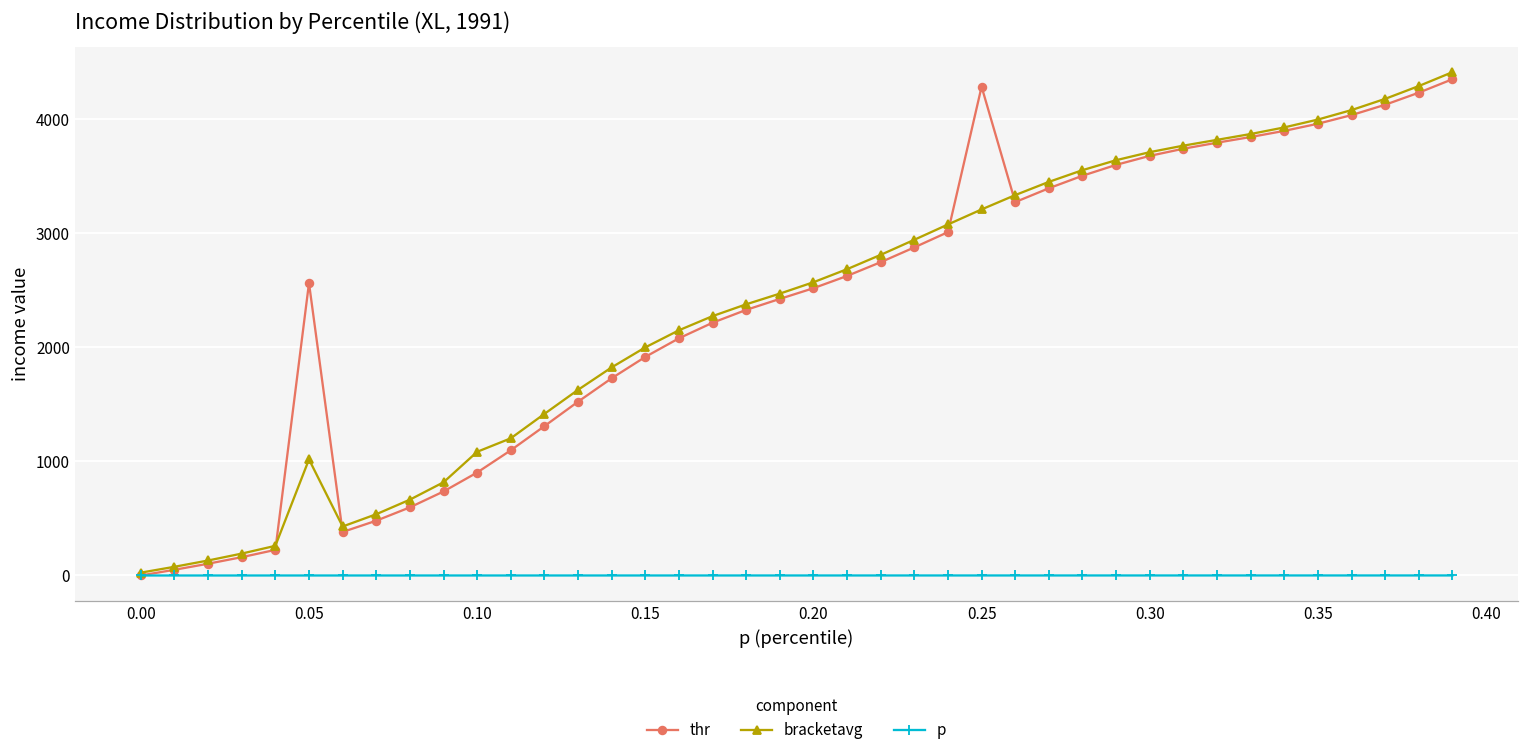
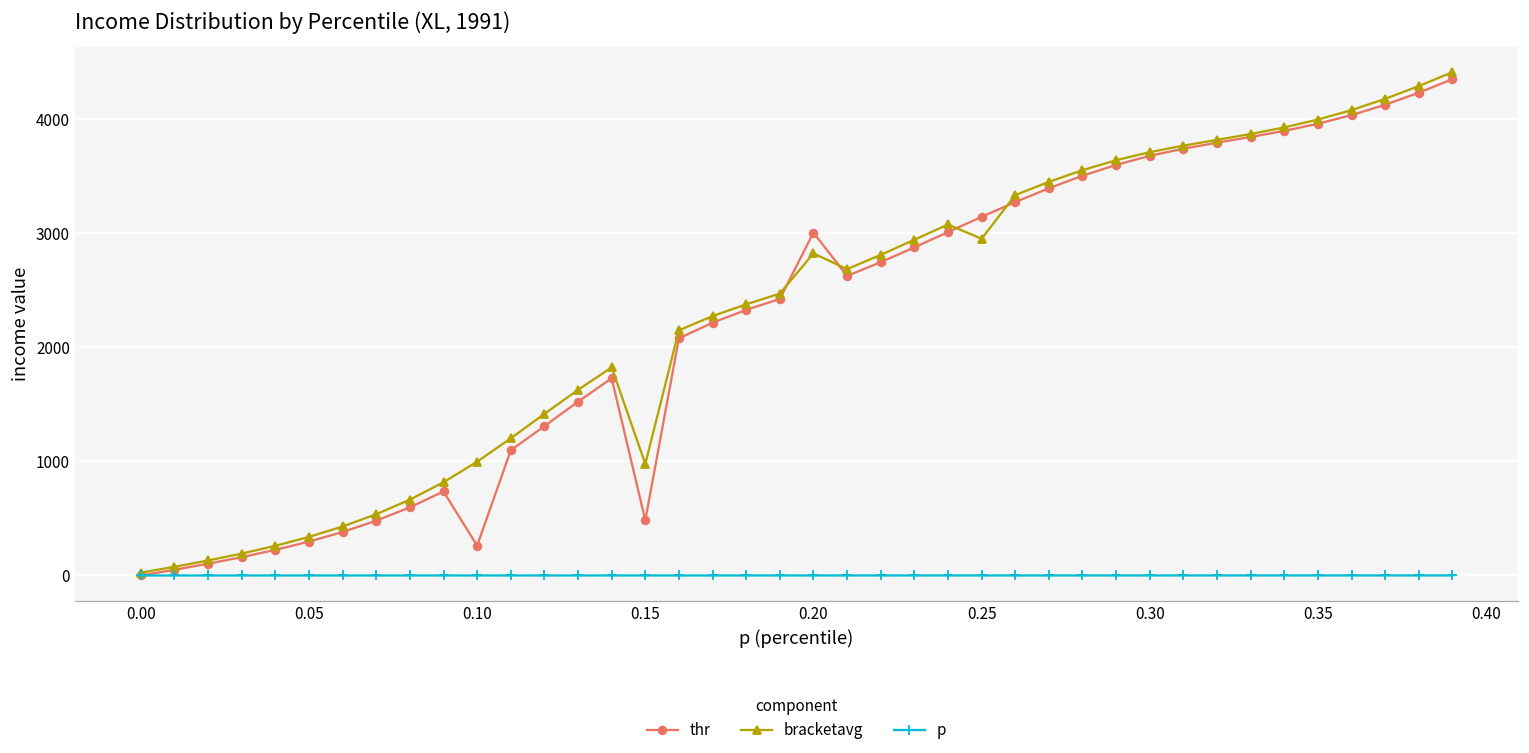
thr, 0.05: 2570 -> 300
bracketavg, 0.05: 1020 -> 340
thr, 0.10: 900 -> 260
bracketavg, 0.10: 1080 -> 1000
thr, 0.15: 1920 -> 480
bracketavg, 0.15: 2000 -> 980
thr, 0.20: 2520 -> 3010
bracketavg, 0.20: 2570 -> 2830
thr, 0.25: 4290 -> 3150
bracketavg, 0.25: 3210 -> 2950
